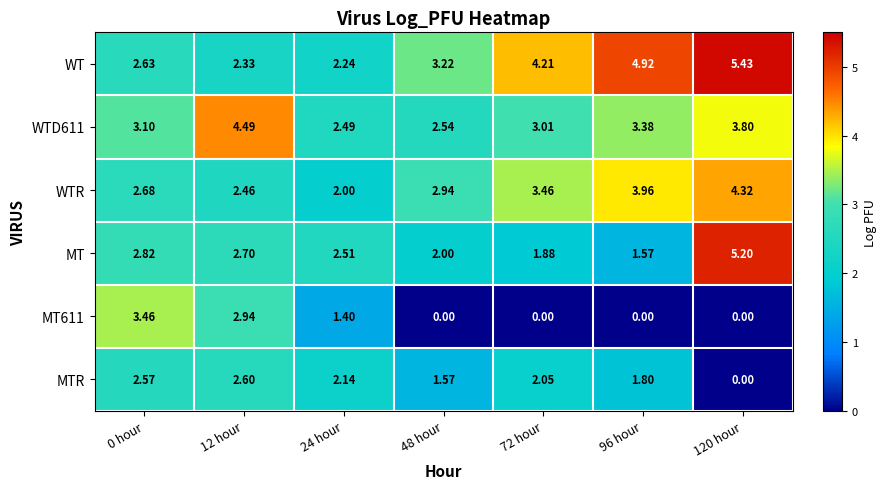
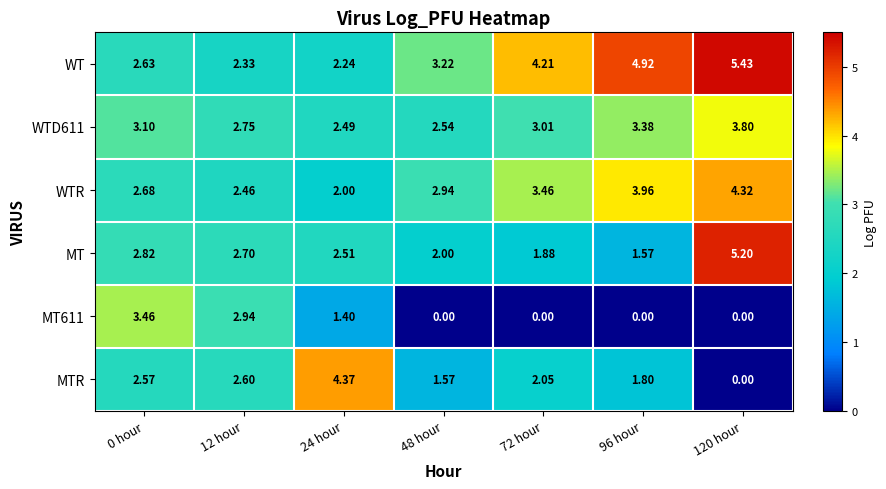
WTD611, 12 hour: 4.49 -> 2.75
MTR, 24 hour: 2.14 -> 4.37
